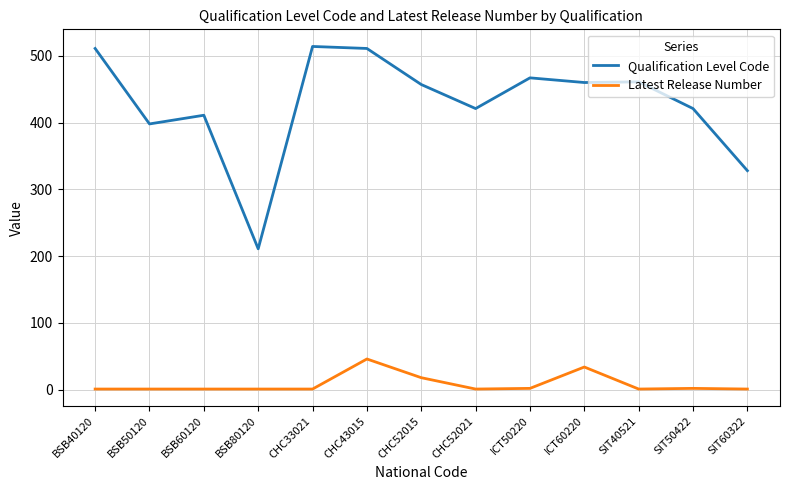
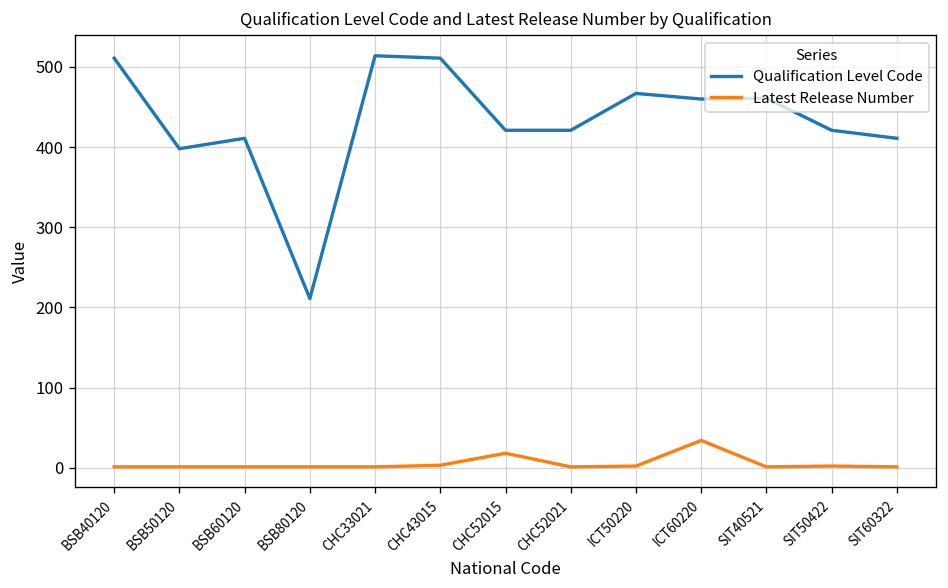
Latest Release Number, CHC43015: 50 -> 0
Qualification Level Code, CHC52015: 460 -> 420
Qualification Level Code, SIT60322: 330 -> 410
